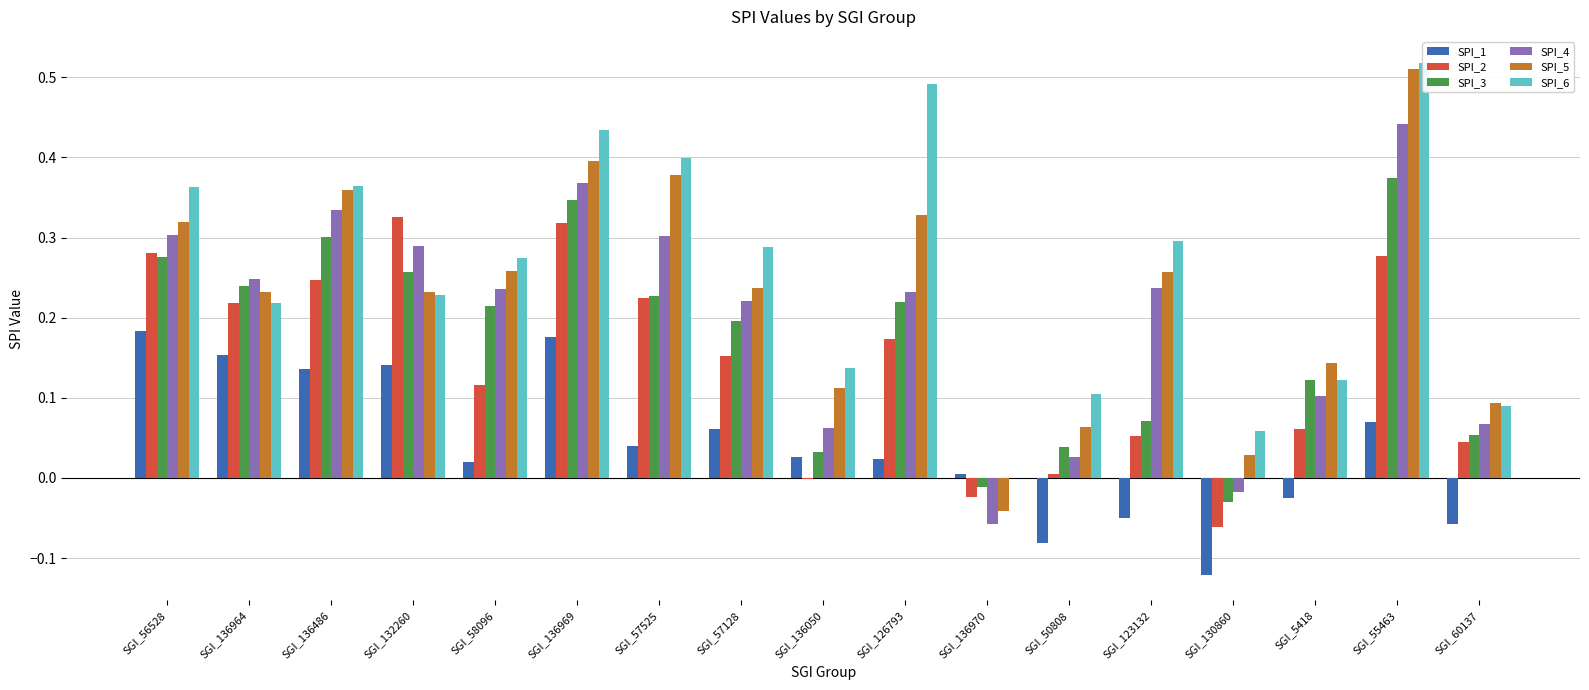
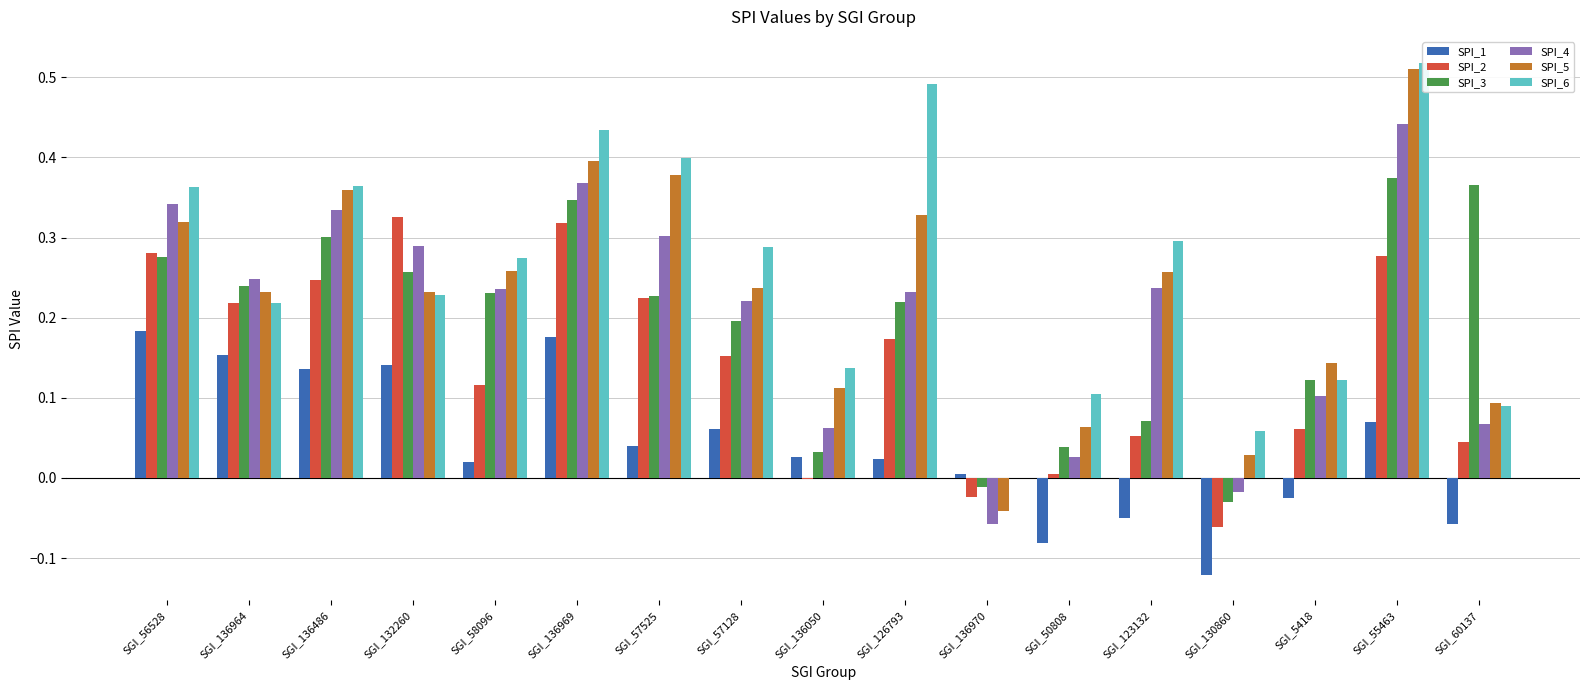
SPI_4, SGI_56528: 0.30 -> 0.34
SPI_3, SGI_58096: 0.21 -> 0.23
SPI_3, SGI_60137: 0.05 -> 0.37
